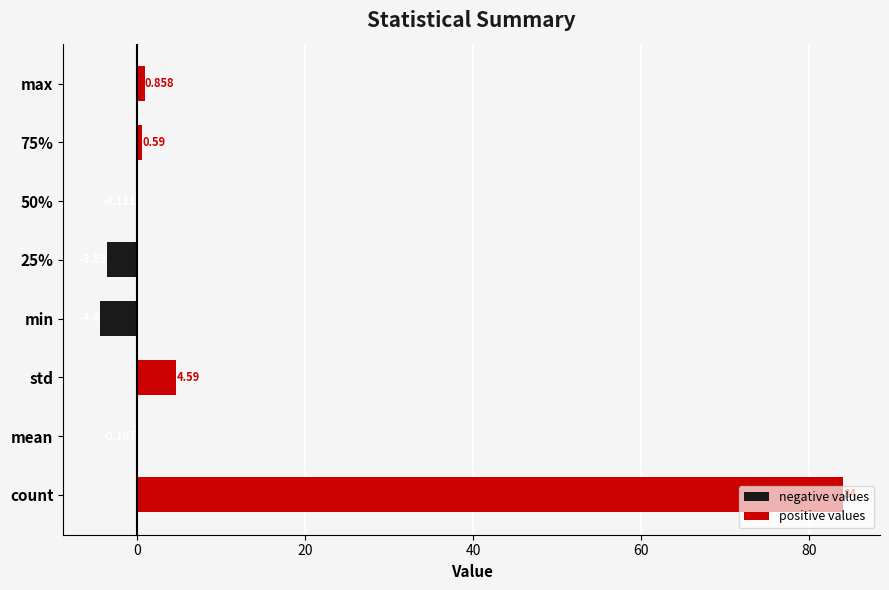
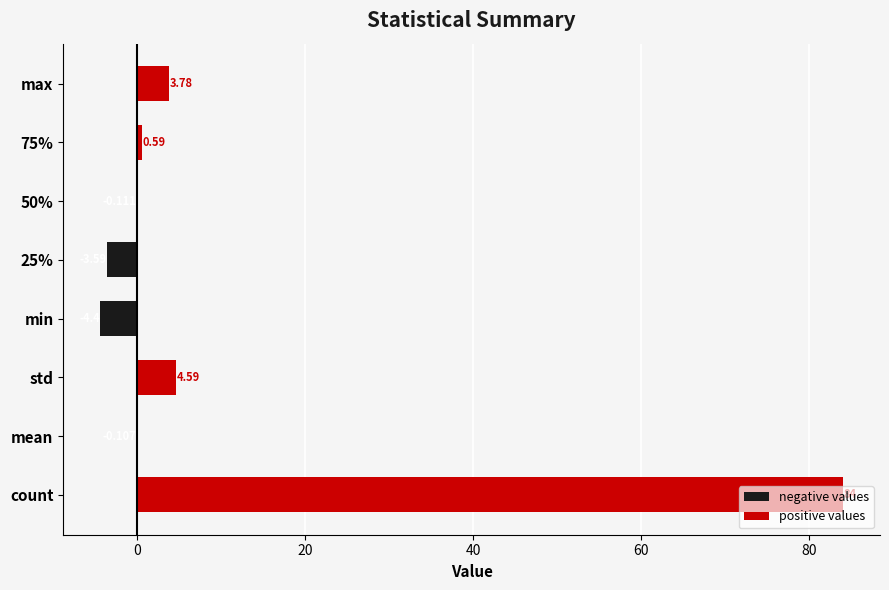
positive values, max: 0.858 -> 3.78
